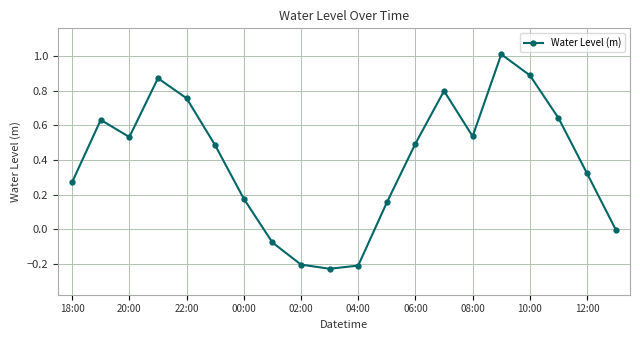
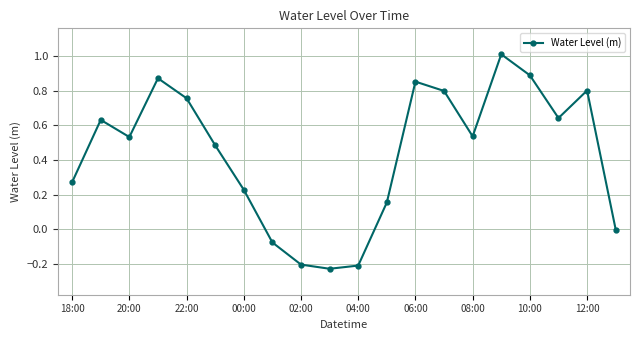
00:00: 0.18 -> 0.23
06:00: 0.49 -> 0.85
12:00: 0.32 -> 0.80
